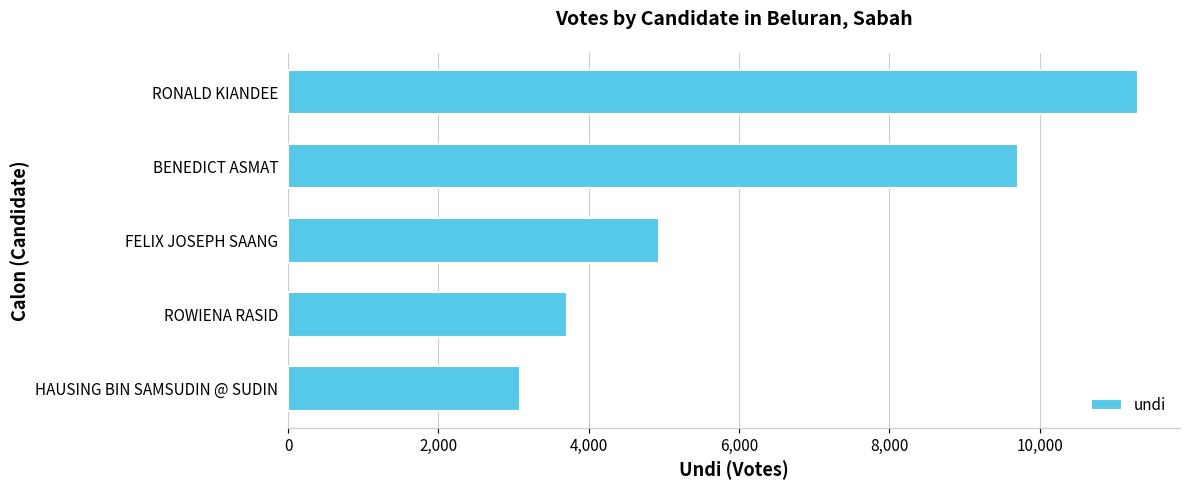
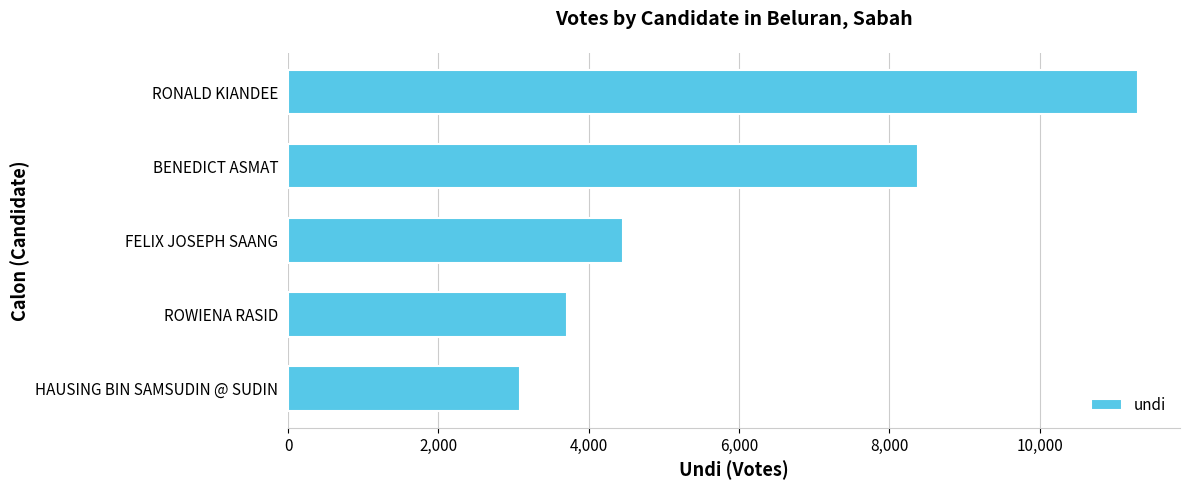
BENEDICT ASMAT: 9,700 -> 8,400
FELIX JOSEPH SAANG: 4,900 -> 4,500
